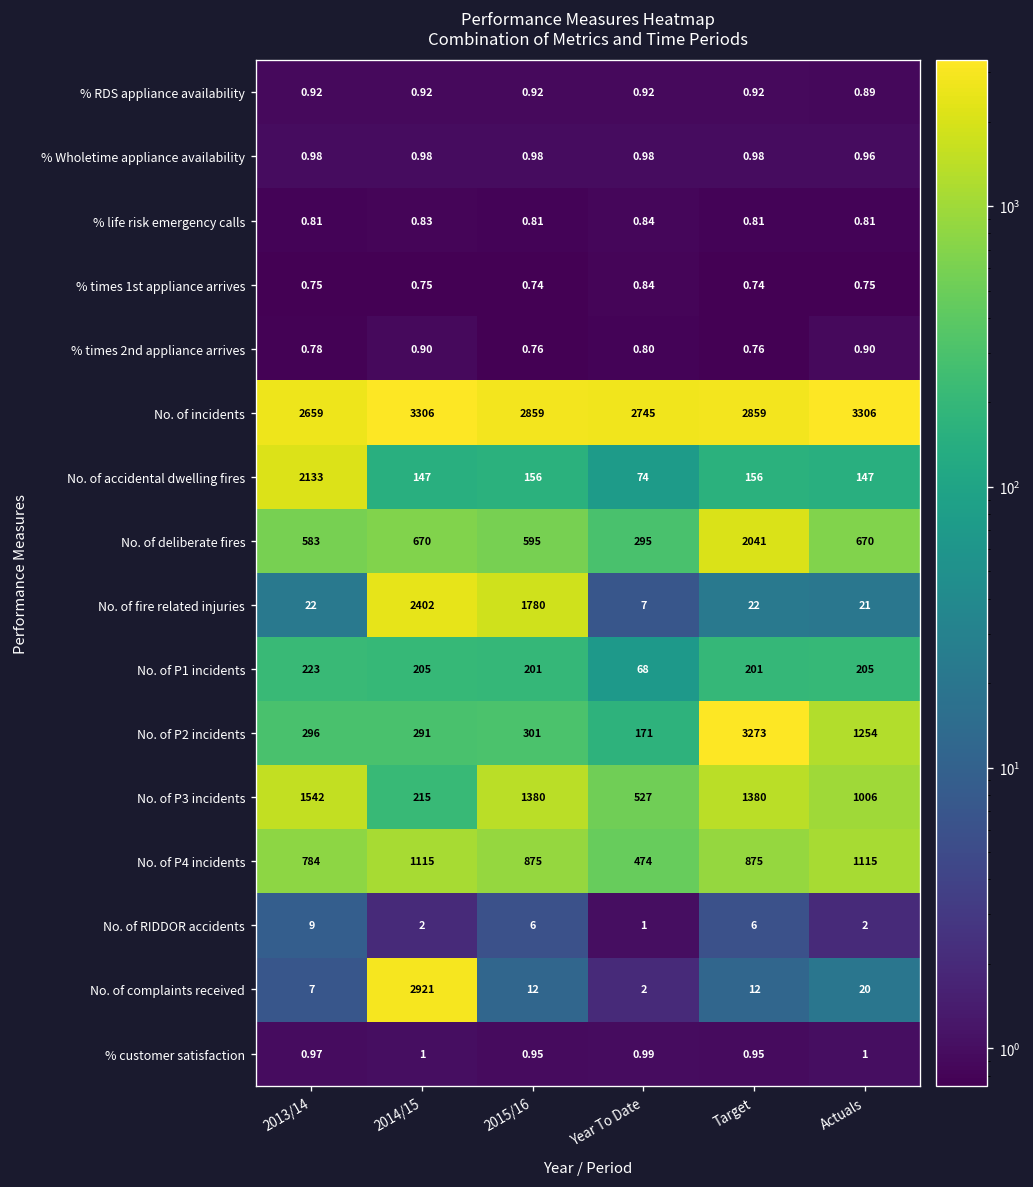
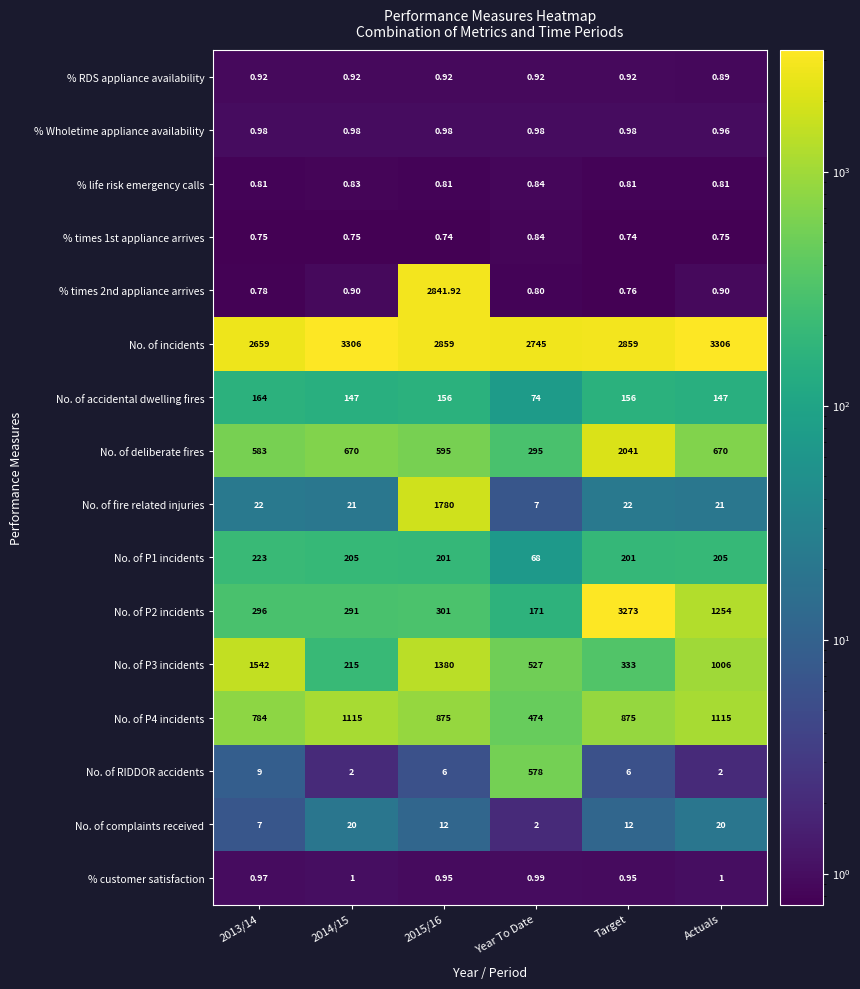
% times 2nd appliance arrives, 2015/16: 0.76 -> 2841.92
No. of accidental dwelling fires, 2013/14: 2133 -> 164
No. of fire related injuries, 2014/15: 2402 -> 21
No. of P3 incidents, Target: 1380 -> 333
No. of RIDDOR accidents, Year To Date: 1 -> 578
No. of complaints received, 2014/15: 2921 -> 20
